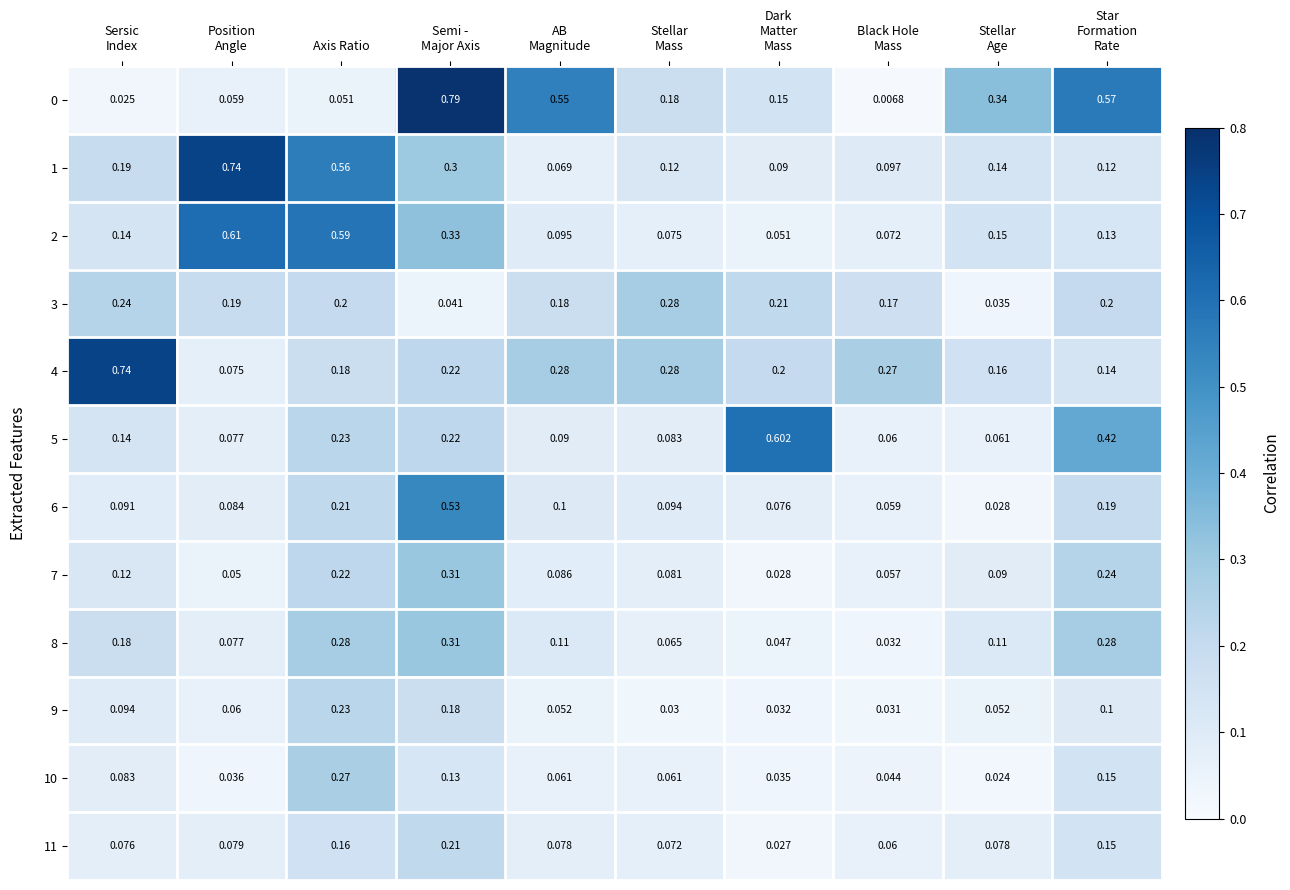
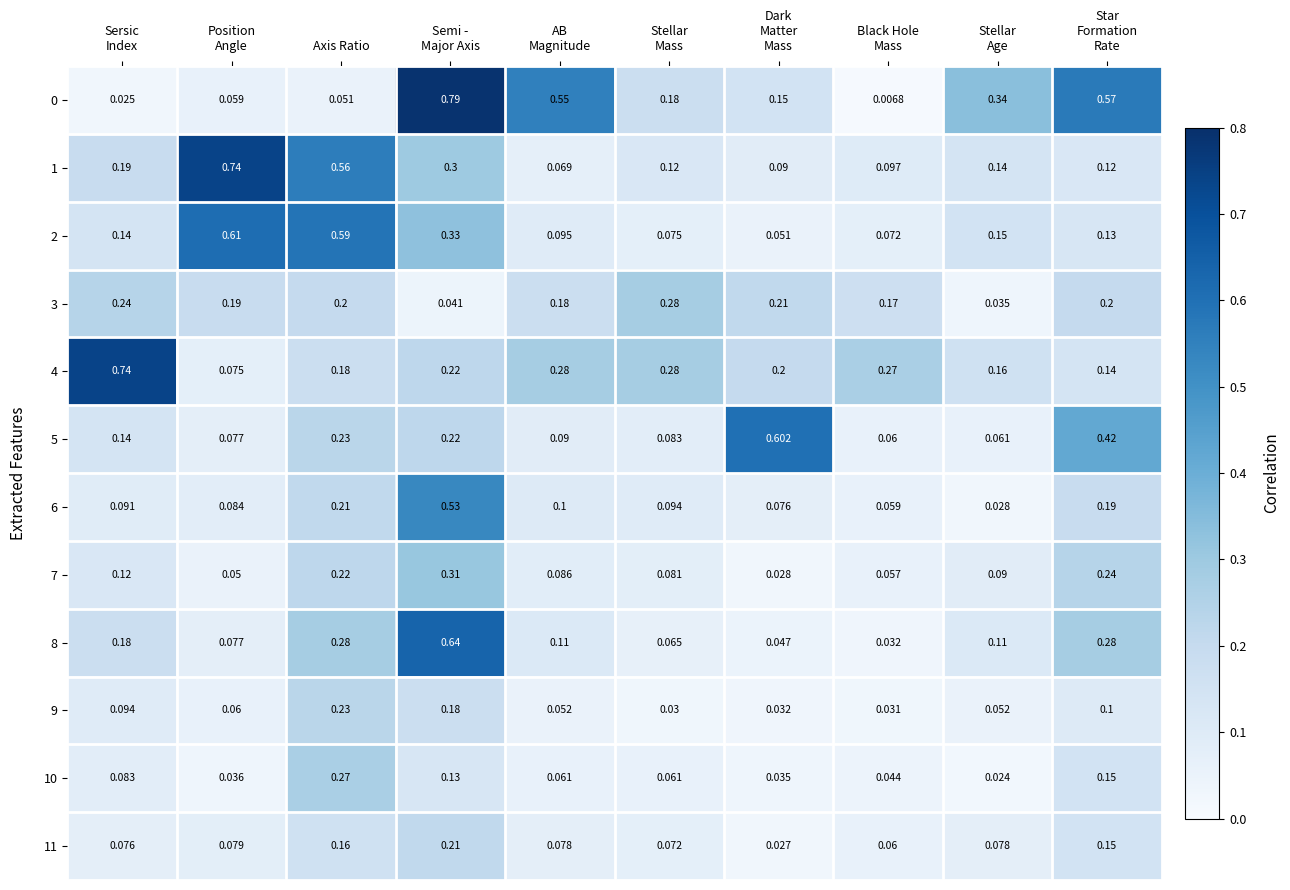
8, Semi - Major Axis: 0.31 -> 0.64
